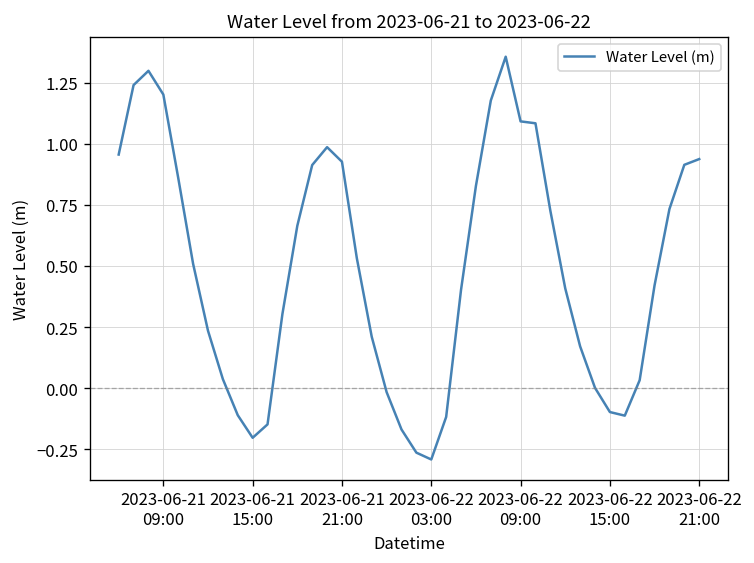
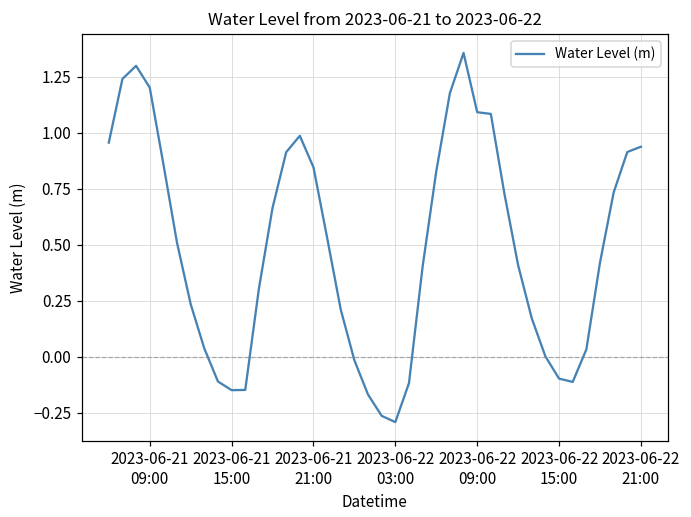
2023-06-21 15:00: -0.20 -> -0.15
2023-06-21 21:00: 0.93 -> 0.85
